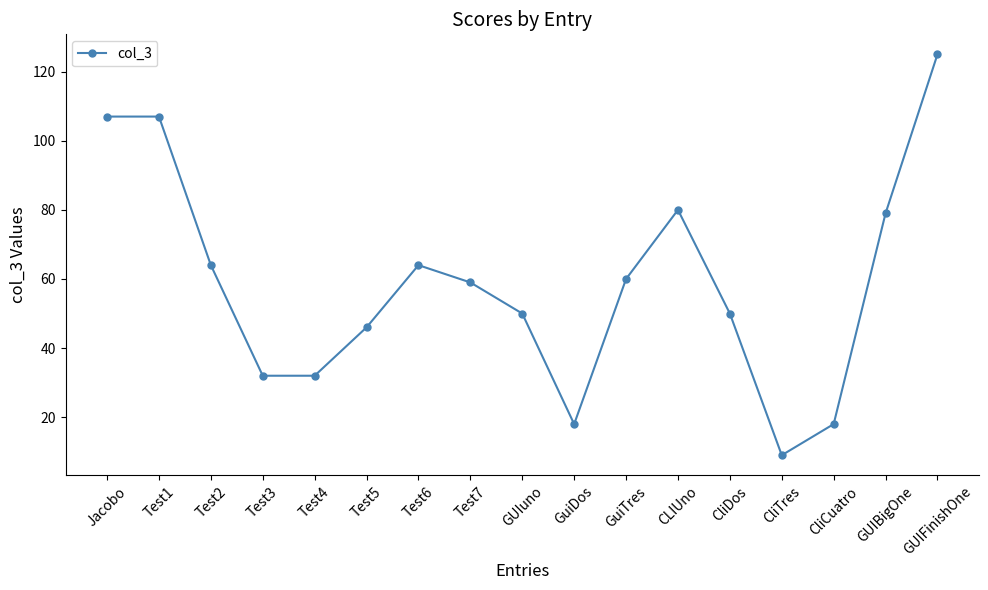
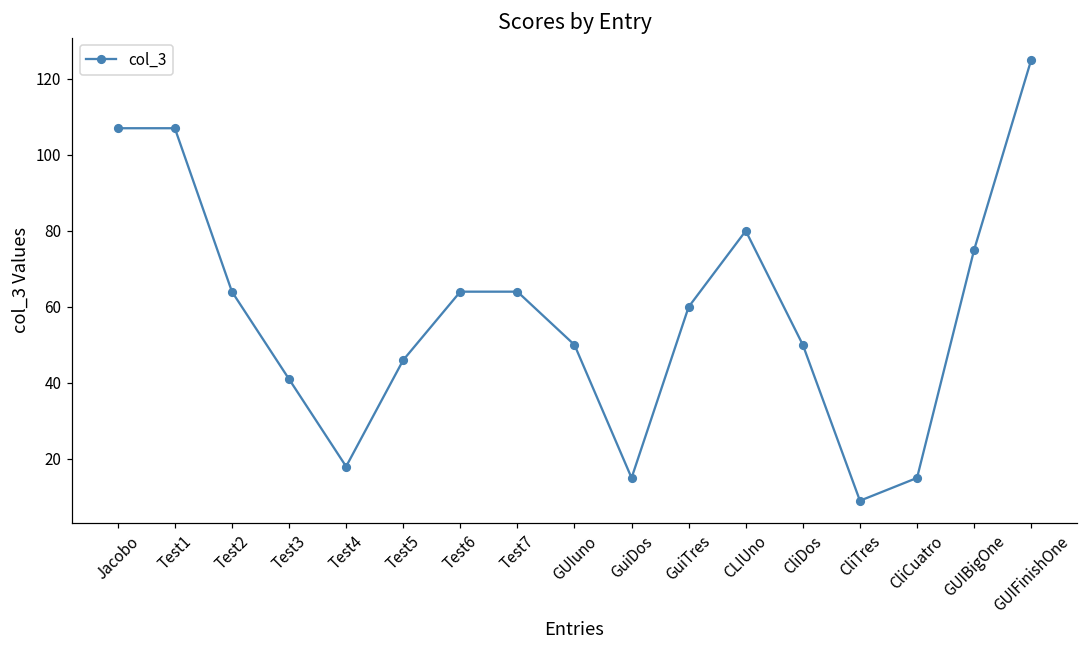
Test3: 32 -> 41
Test4: 32 -> 18
Test7: 59 -> 64
GuiDos: 18 -> 15
CliCuatro: 18 -> 15
GUIBigOne: 79 -> 75
